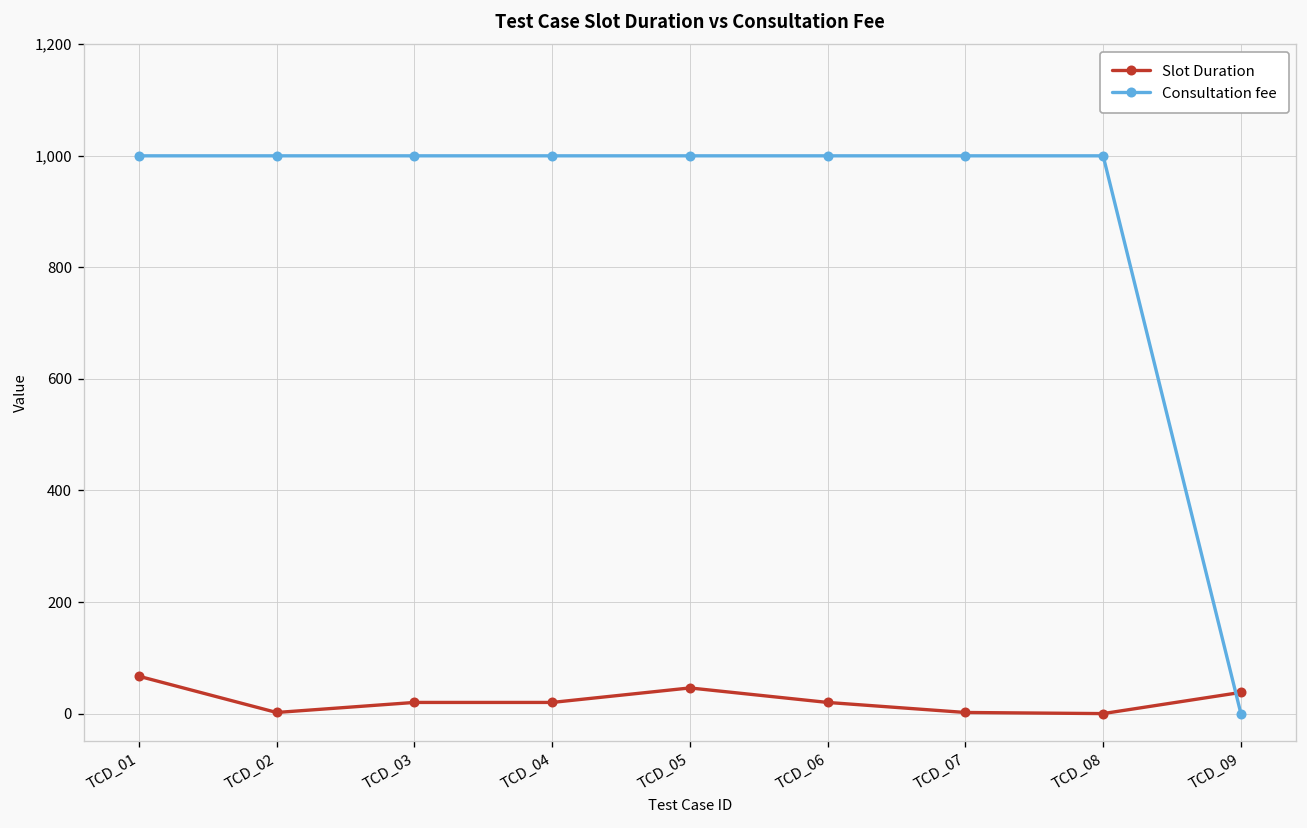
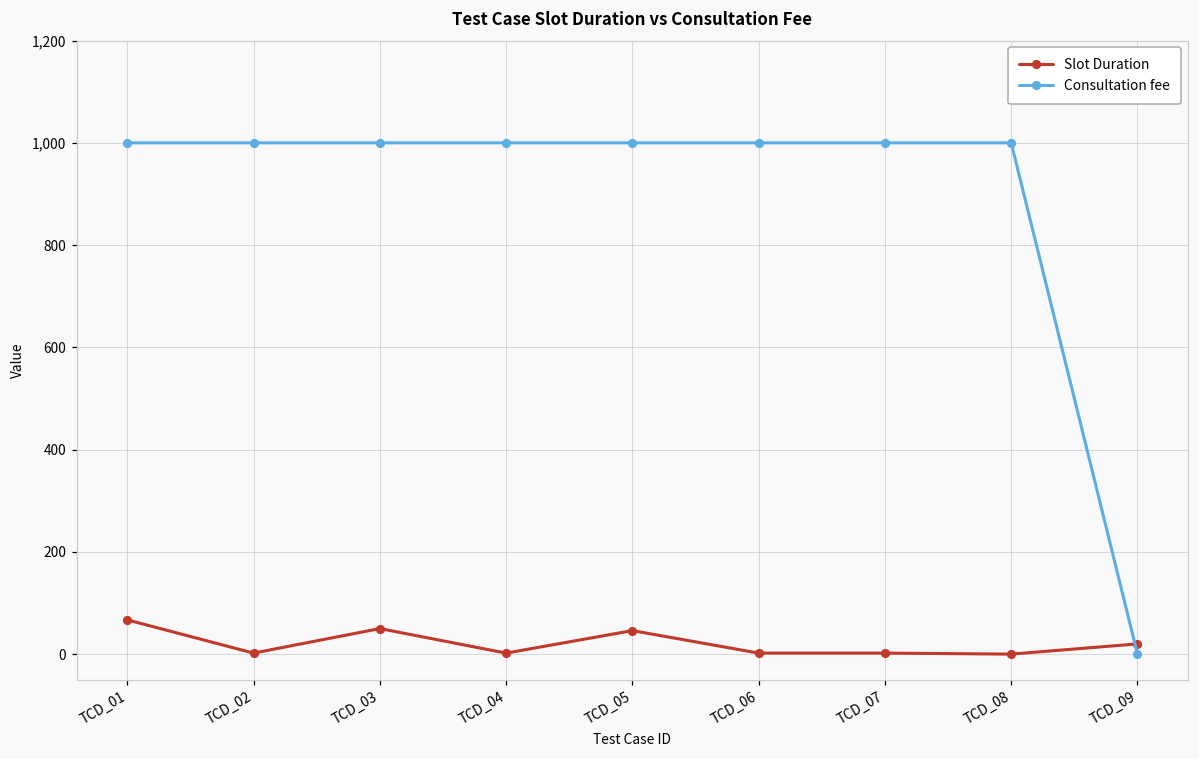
Slot Duration, TCD_03: 20 -> 50
Slot Duration, TCD_04: 20 -> 0
Slot Duration, TCD_06: 20 -> 0
Slot Duration, TCD_09: 40 -> 20
